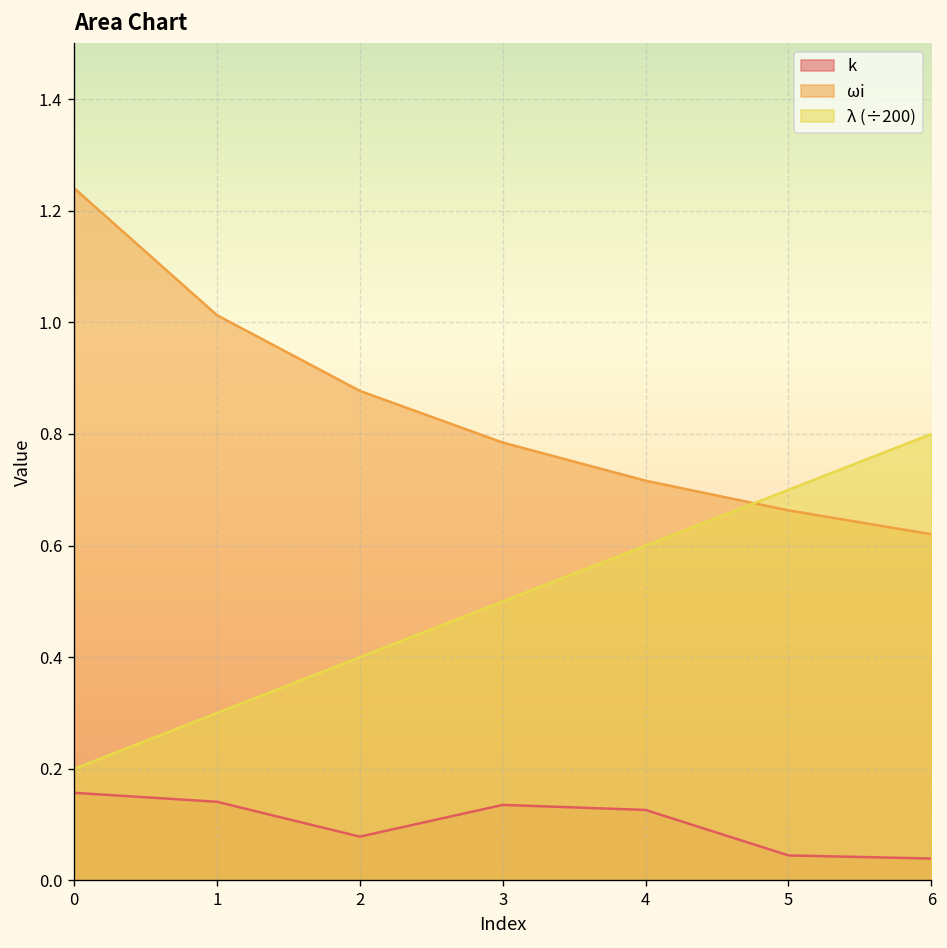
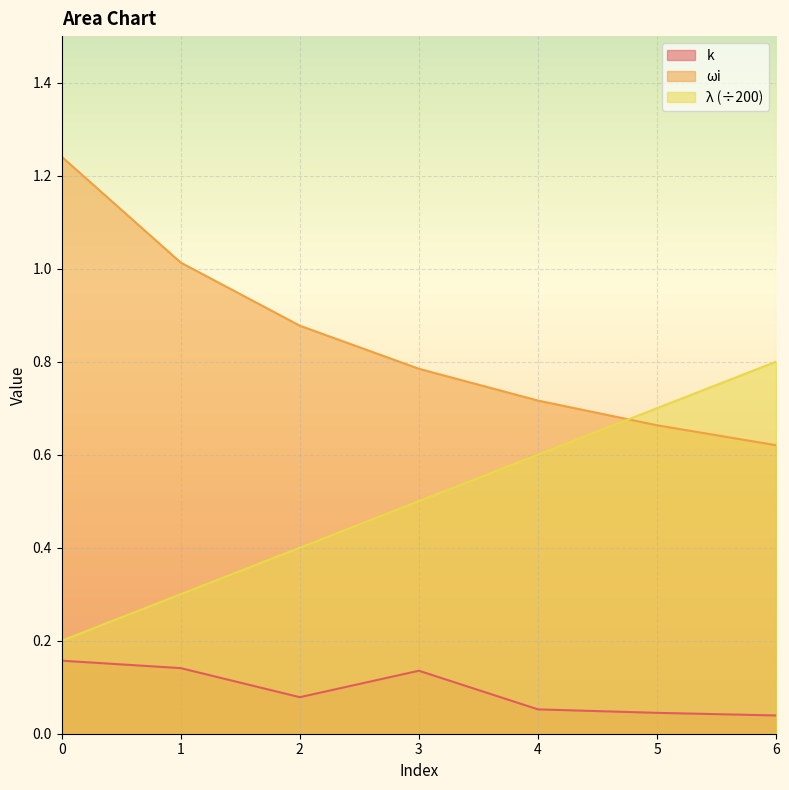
k, 4: 0.13 -> 0.05
